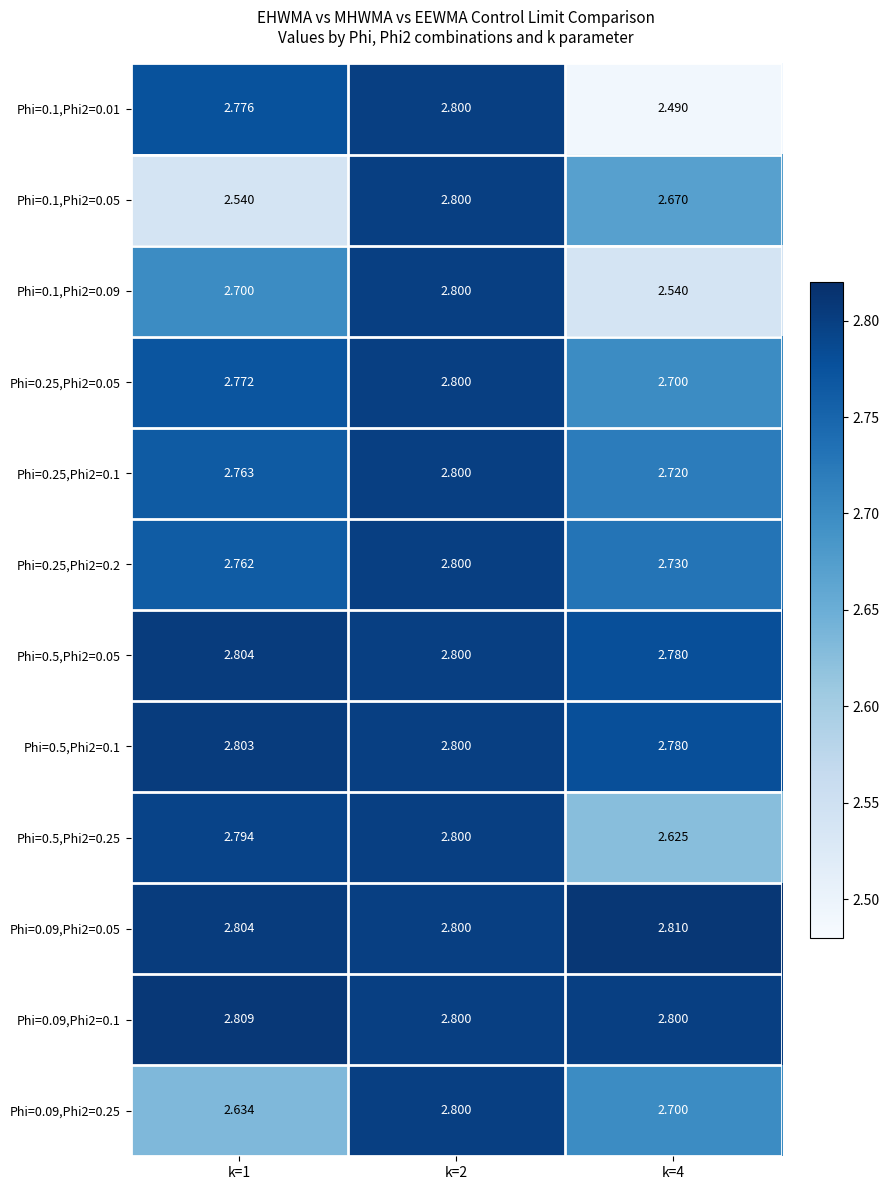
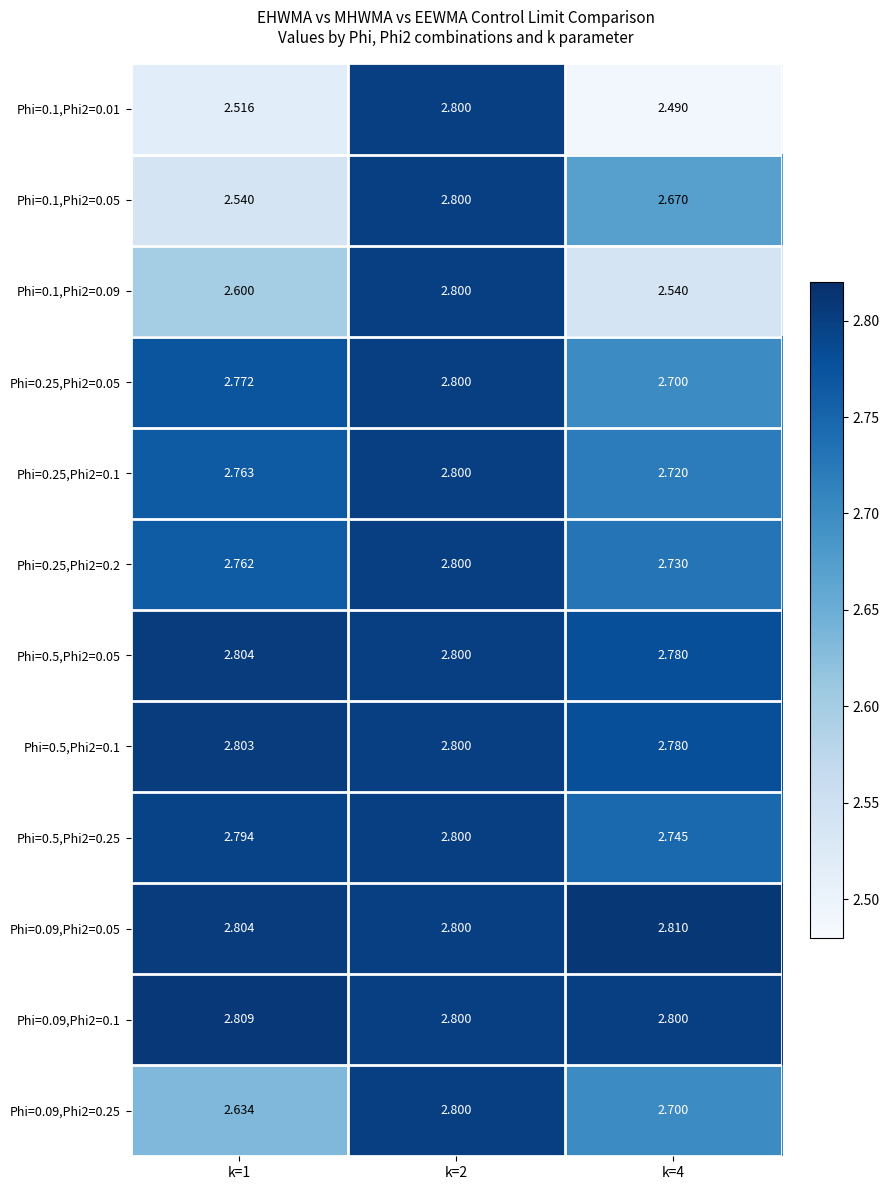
Phi=0.1,Phi2=0.01, k=1: 2.776 -> 2.516
Phi=0.1,Phi2=0.09, k=1: 2.700 -> 2.600
Phi=0.5,Phi2=0.25, k=4: 2.625 -> 2.745
